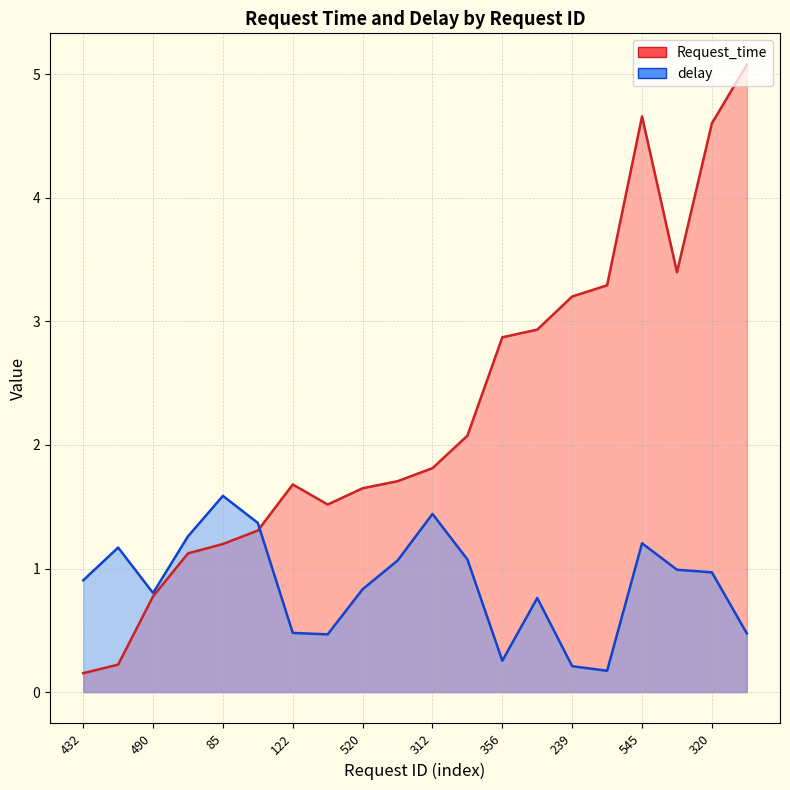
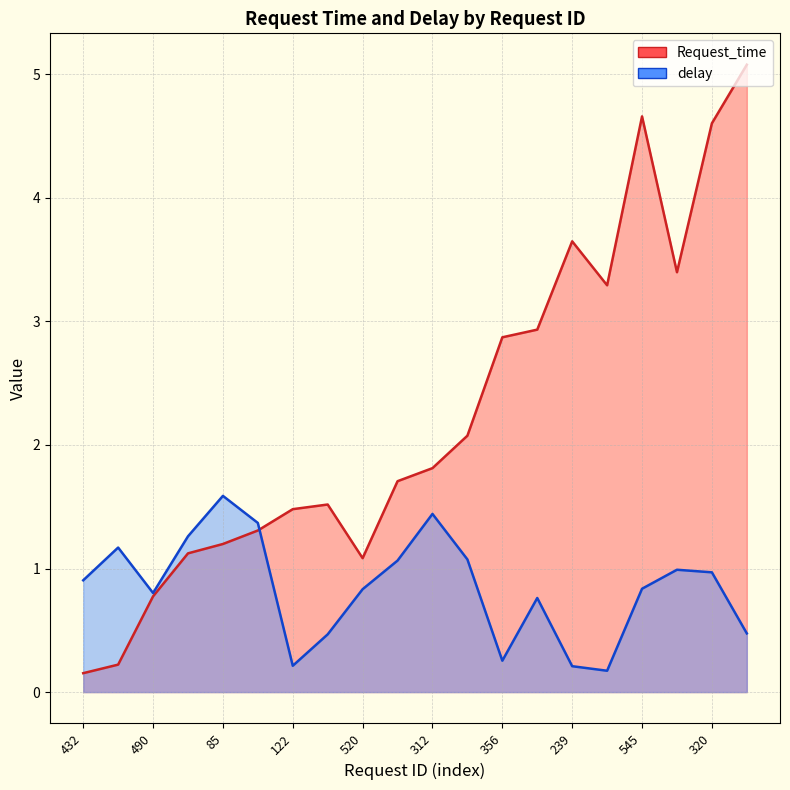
Request_time, 122: 1.68 -> 1.48
delay, 122: 0.48 -> 0.21
Request_time, 520: 1.65 -> 1.08
Request_time, 239: 3.20 -> 3.65
delay, 545: 1.20 -> 0.84
